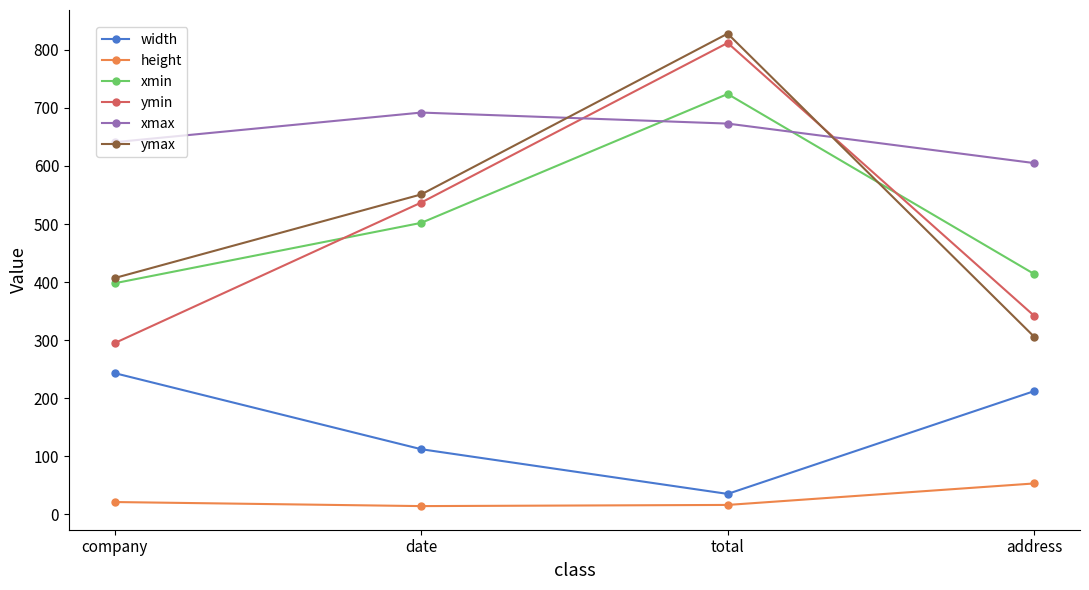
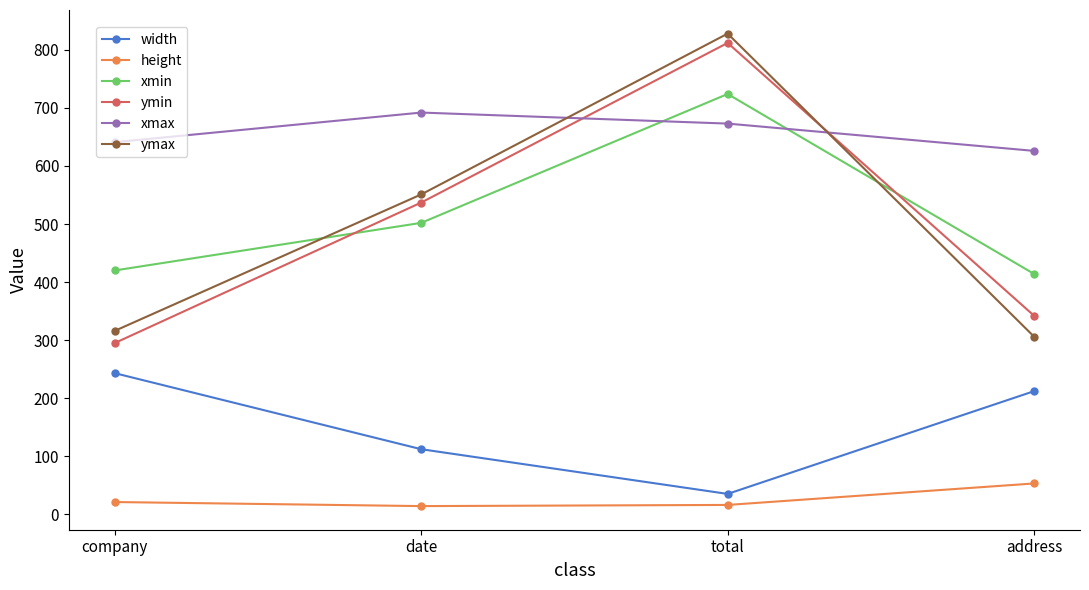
xmin, company: 400 -> 420
ymax, company: 410 -> 320
xmax, address: 610 -> 630
